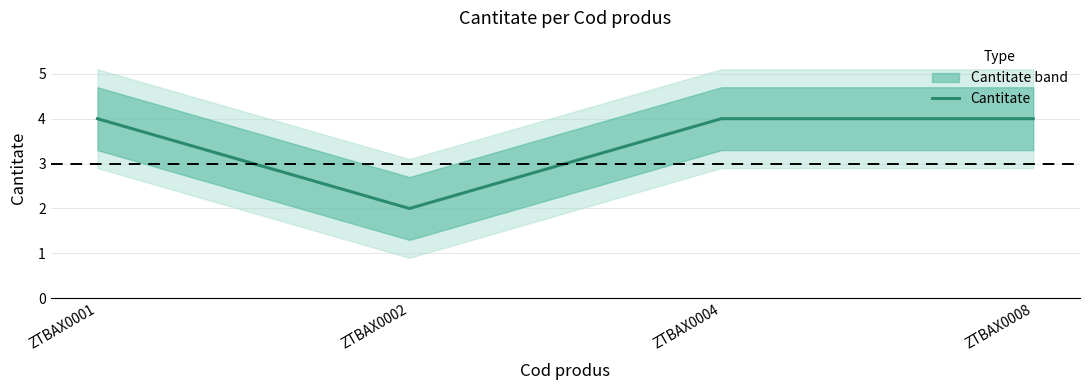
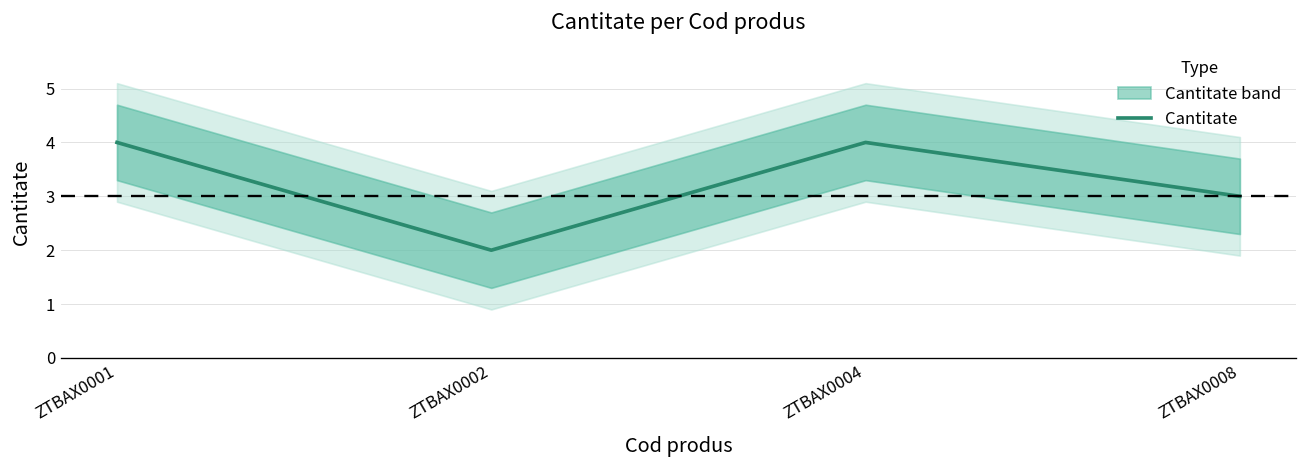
Cantitate, ZTBAX0008: 4 -> 3
